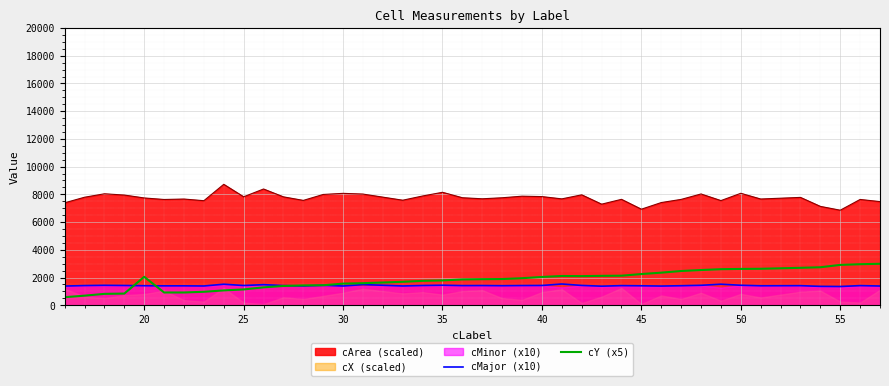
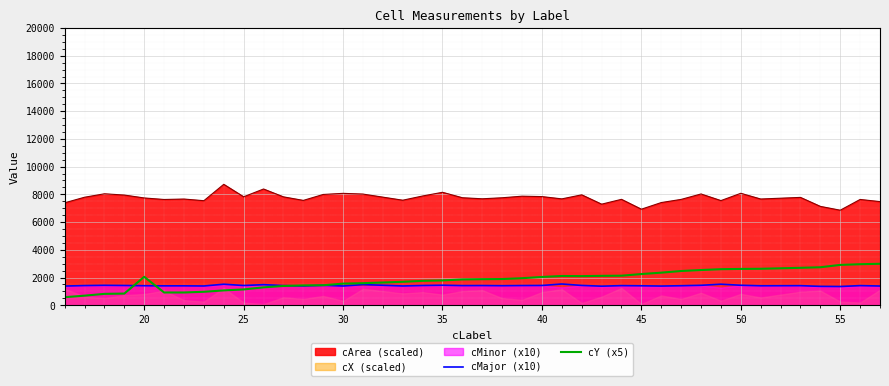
cX (scaled), 30: 900 -> 300
